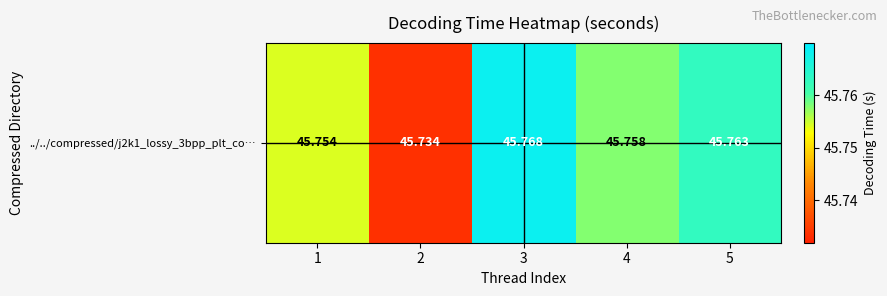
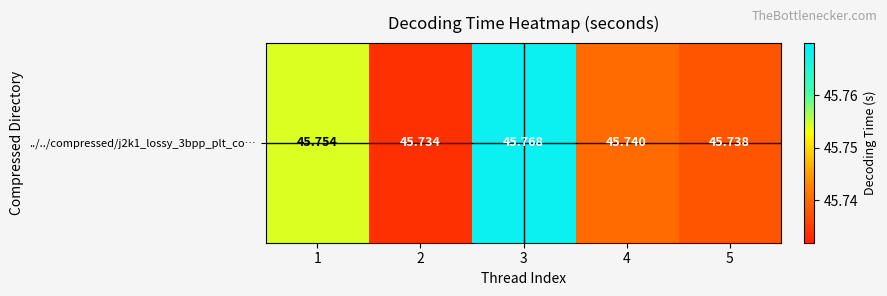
../../compressed/j2k1_lossy_3bpp_plt_co…, 4: 45.758 -> 45.740
../../compressed/j2k1_lossy_3bpp_plt_co…, 5: 45.763 -> 45.738
